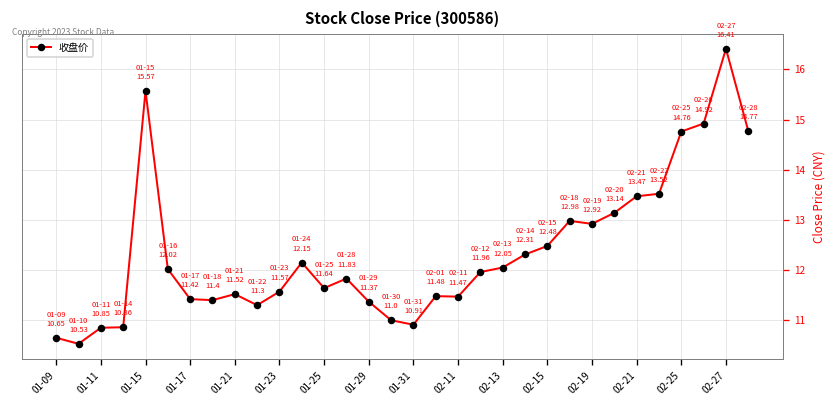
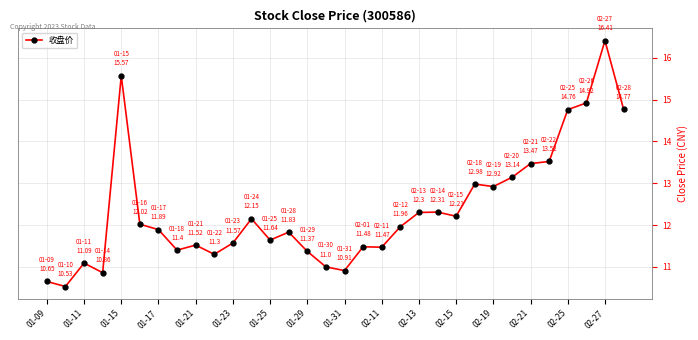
01-11: 10.85 -> 11.09
01-17: 11.42 -> 11.89
02-13: 12.05 -> 12.3
02-15: 12.48 -> 12.21
